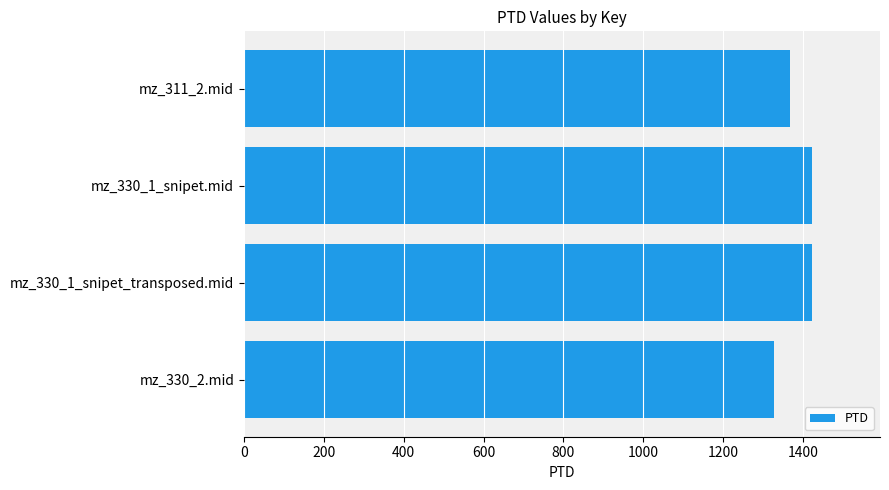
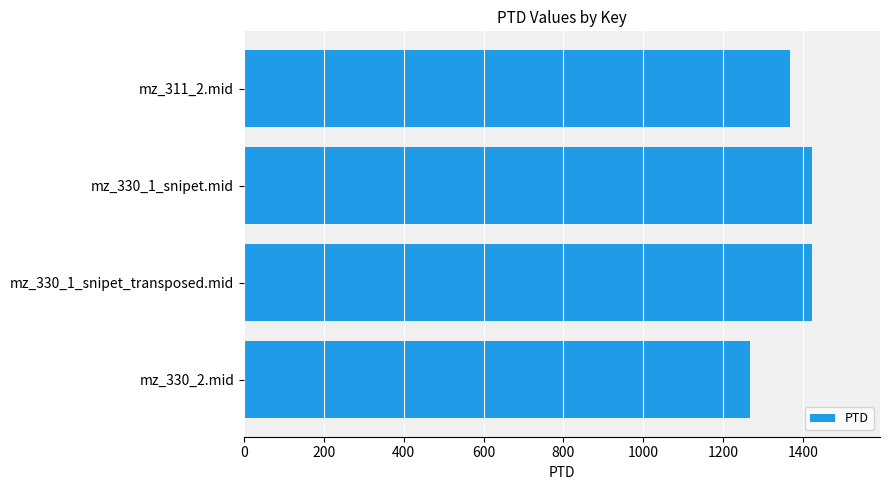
mz_330_2.mid: 1330 -> 1270
